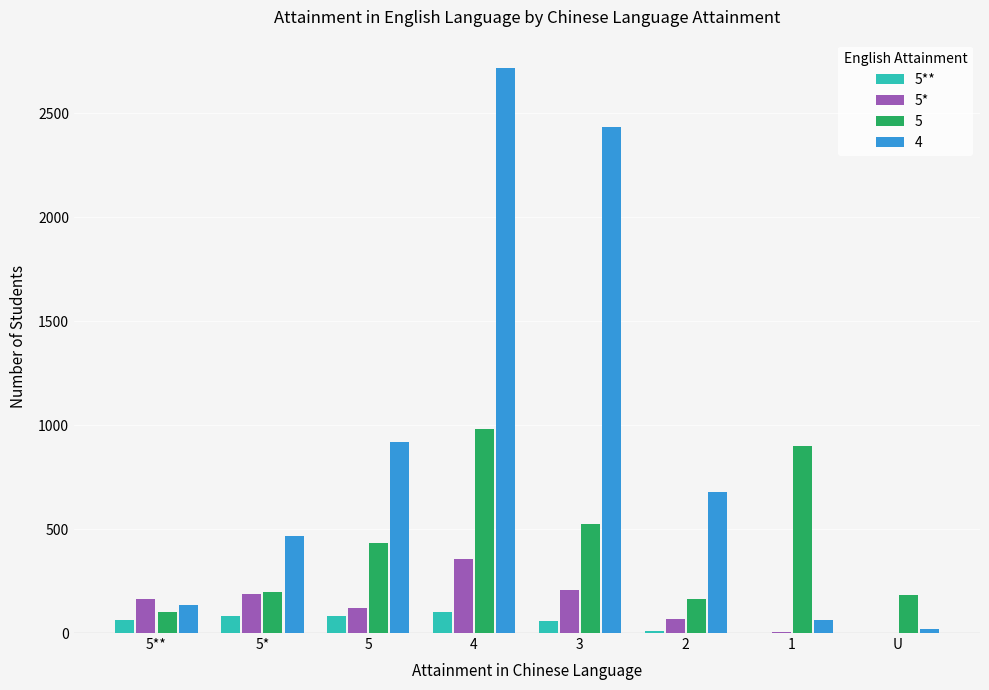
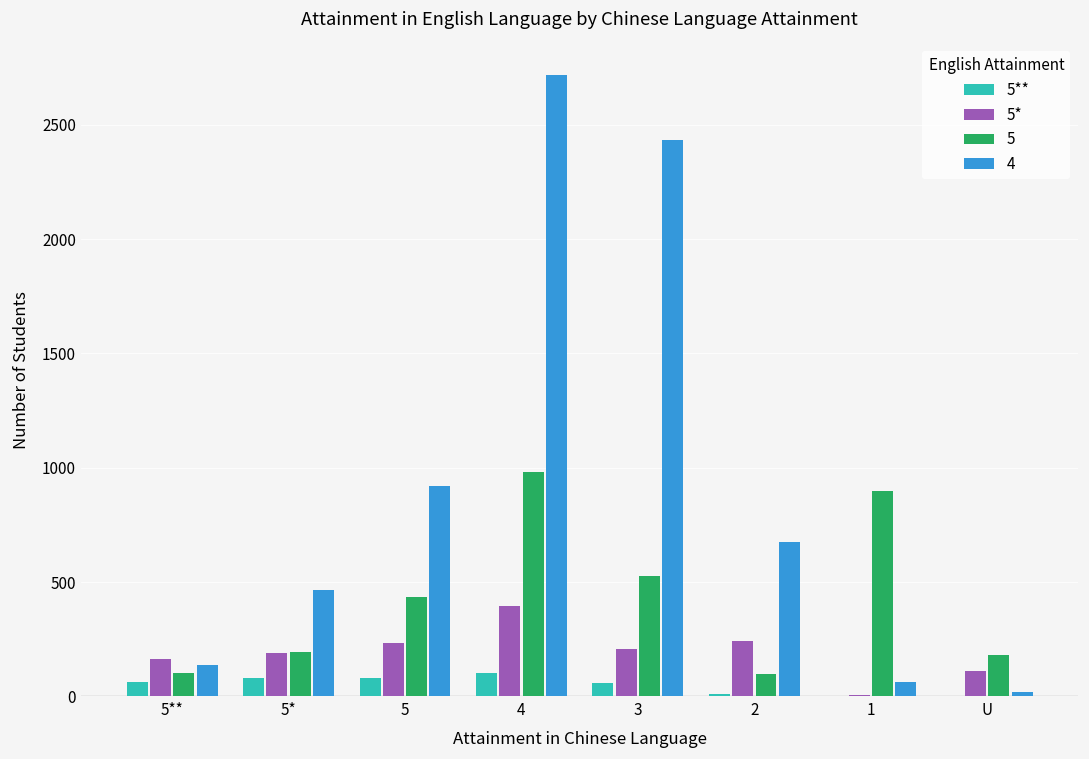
5*, 5: 120 -> 230
5*, 4: 360 -> 400
5*, 2: 70 -> 240
5, 2: 160 -> 100
5*, U: 0 -> 110
